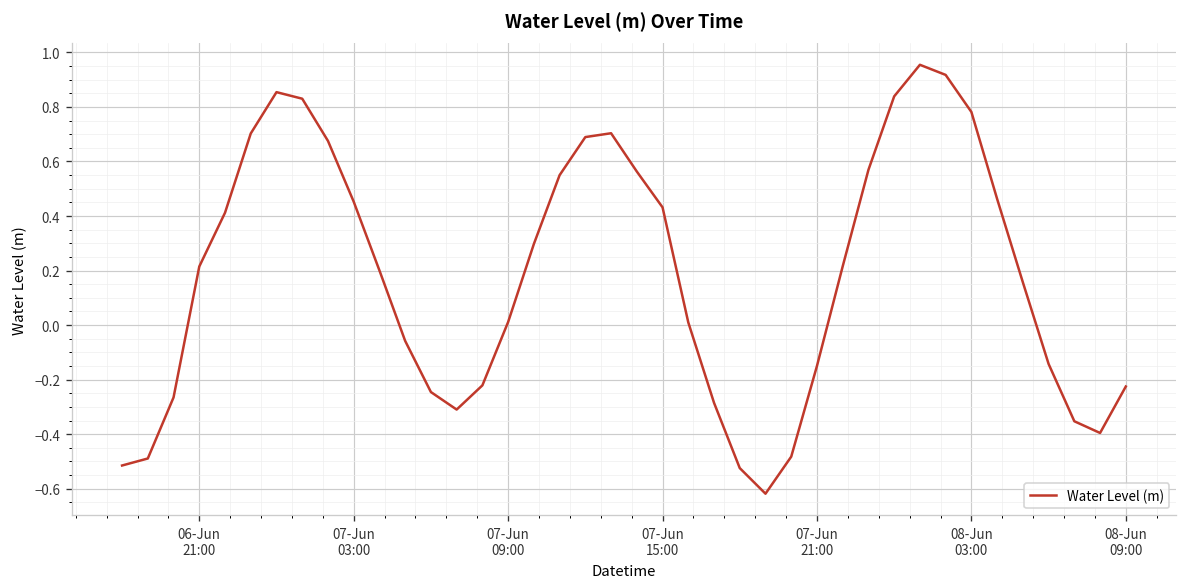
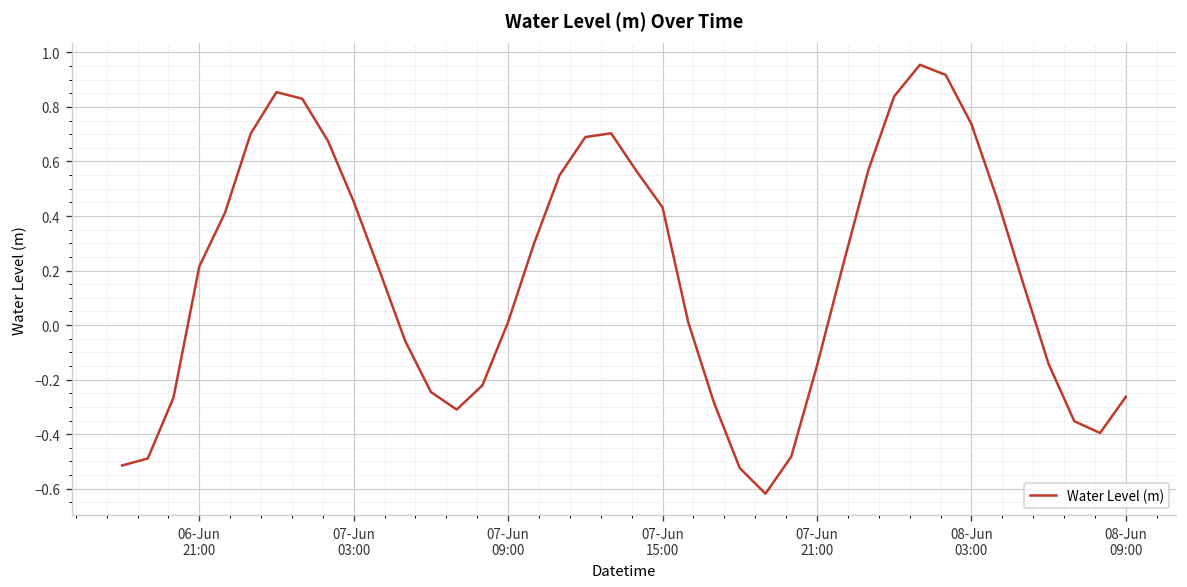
08-Jun 03:00: 0.78 -> 0.74
08-Jun 09:00: -0.23 -> -0.26
